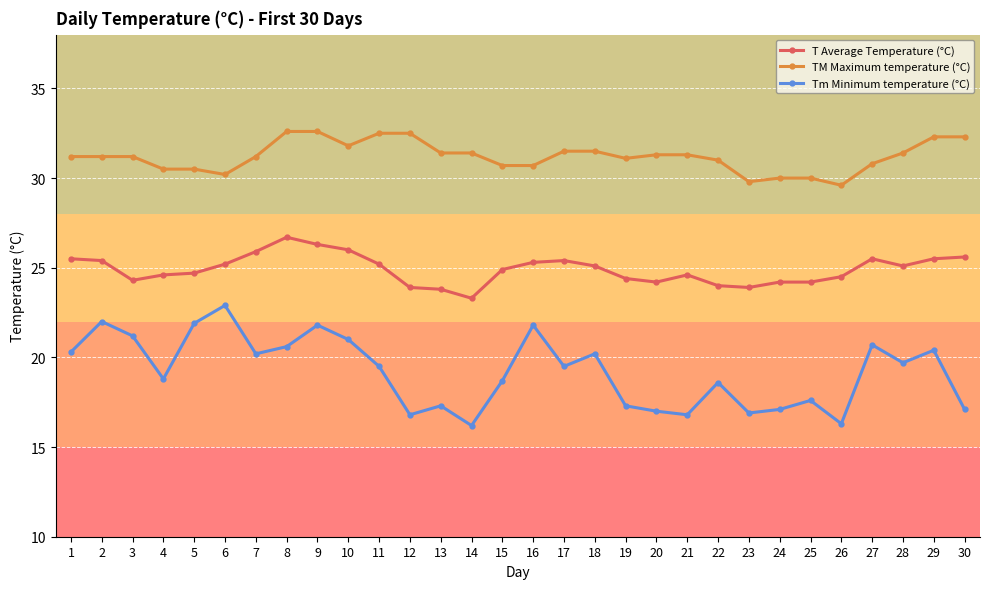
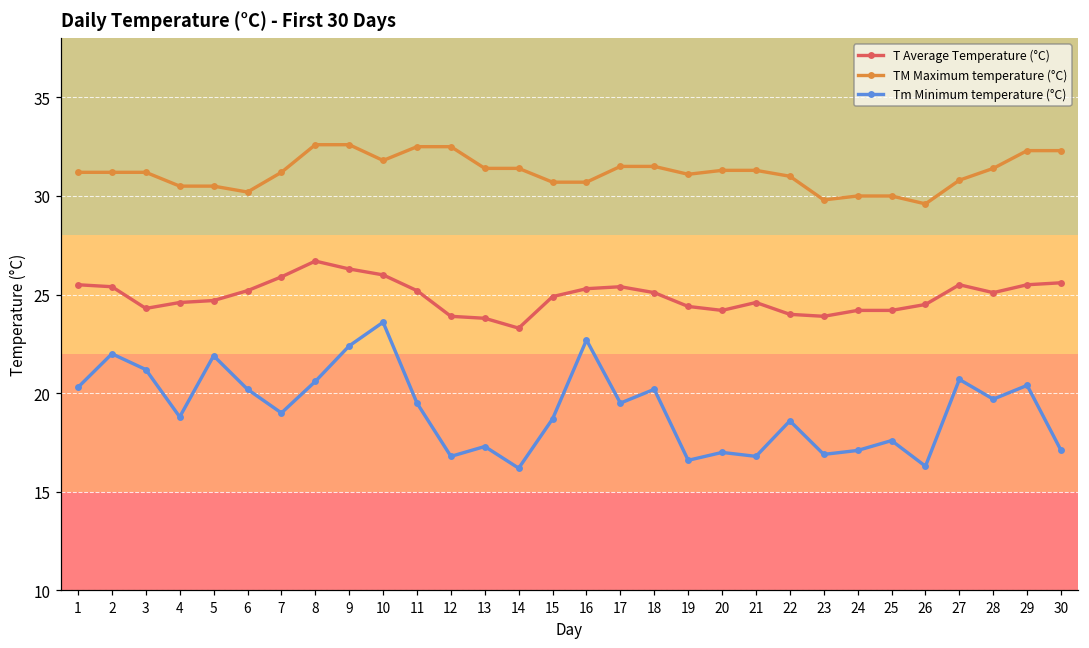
Tm Minimum temperature (°C), 6: 22.9 -> 20.2
Tm Minimum temperature (°C), 7: 20.2 -> 19.0
Tm Minimum temperature (°C), 9: 21.8 -> 22.4
Tm Minimum temperature (°C), 10: 21.0 -> 23.6
Tm Minimum temperature (°C), 16: 21.8 -> 22.7
Tm Minimum temperature (°C), 19: 17.3 -> 16.6
